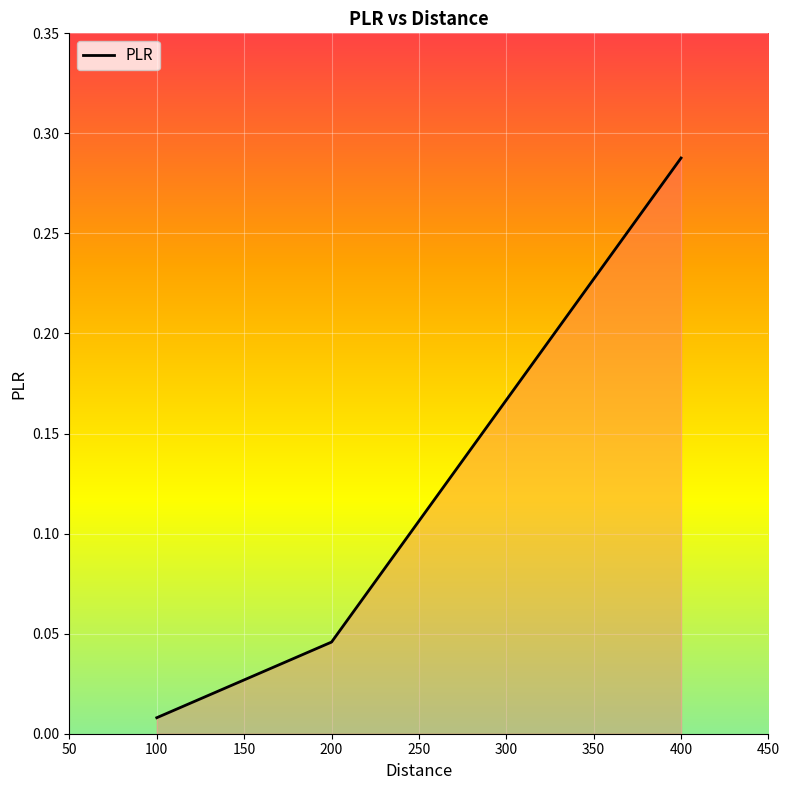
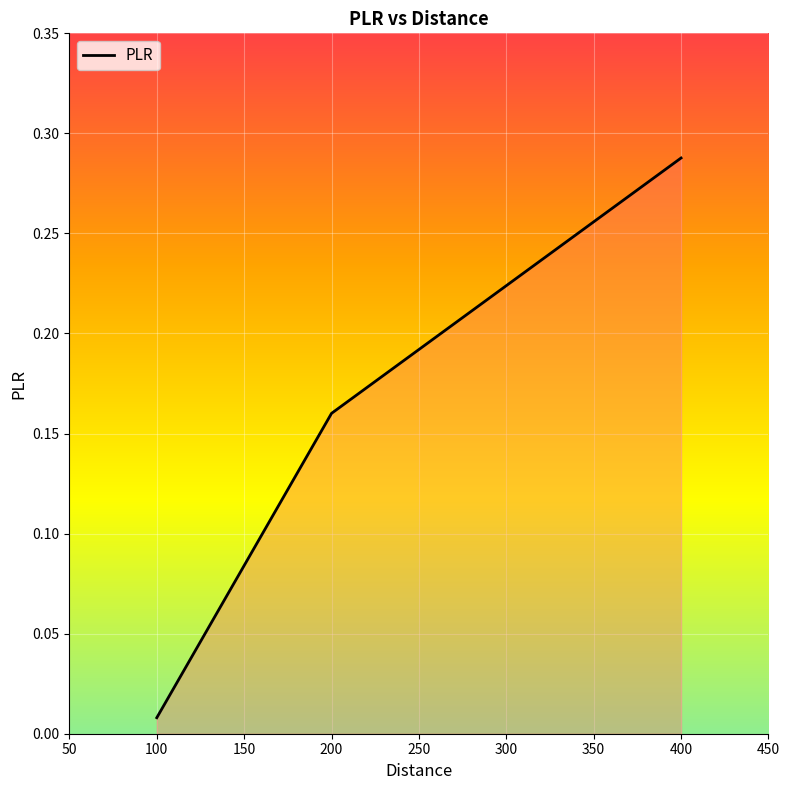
200: 0.046 -> 0.160
